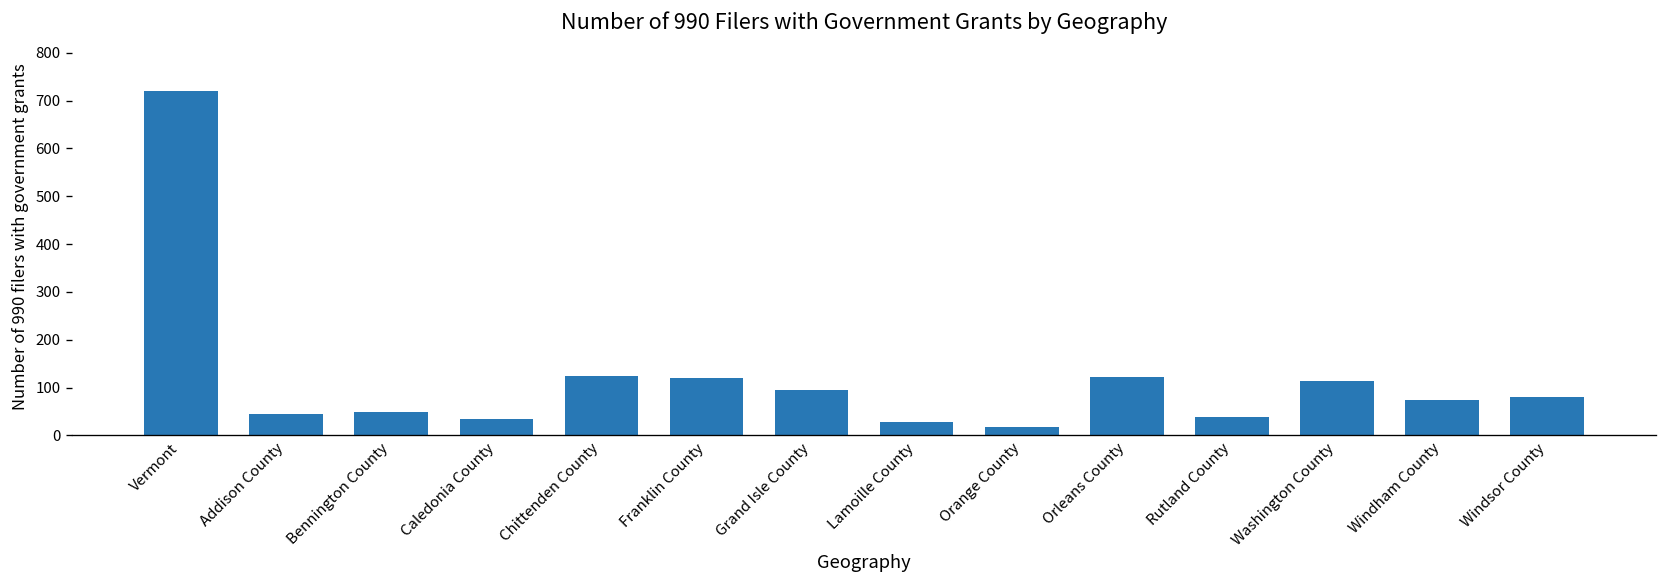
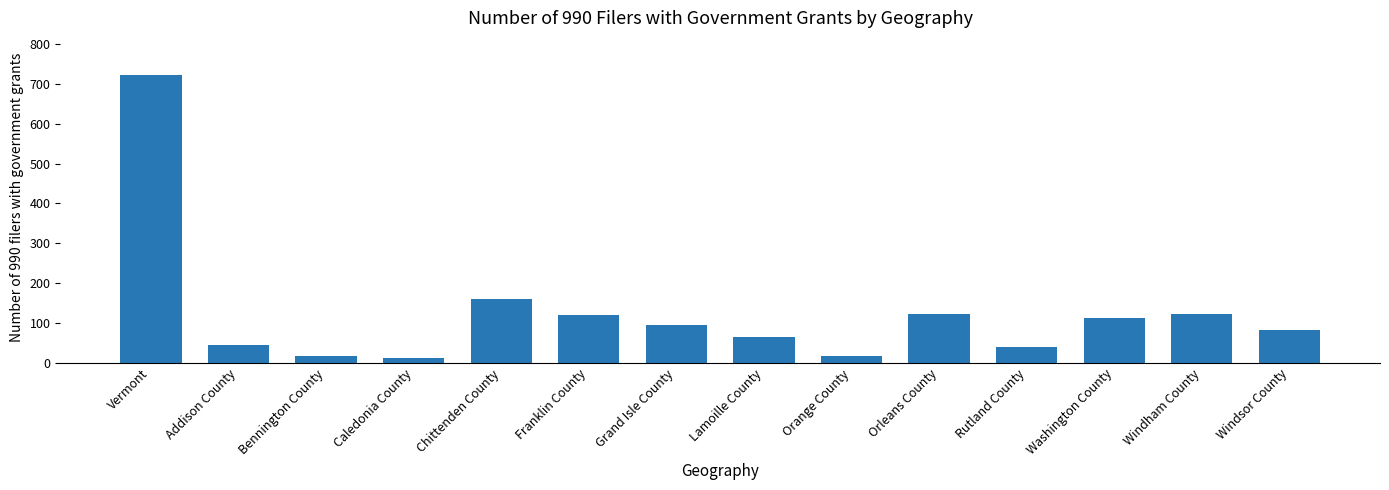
Bennington County: 50 -> 20
Caledonia County: 40 -> 10
Chittenden County: 130 -> 160
Lamoille County: 30 -> 70
Windham County: 70 -> 120
